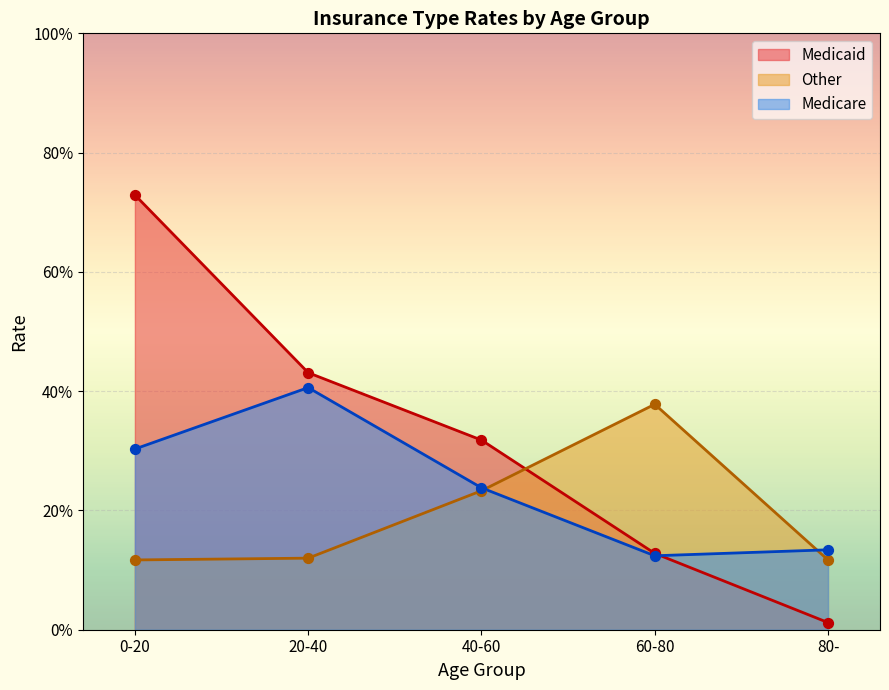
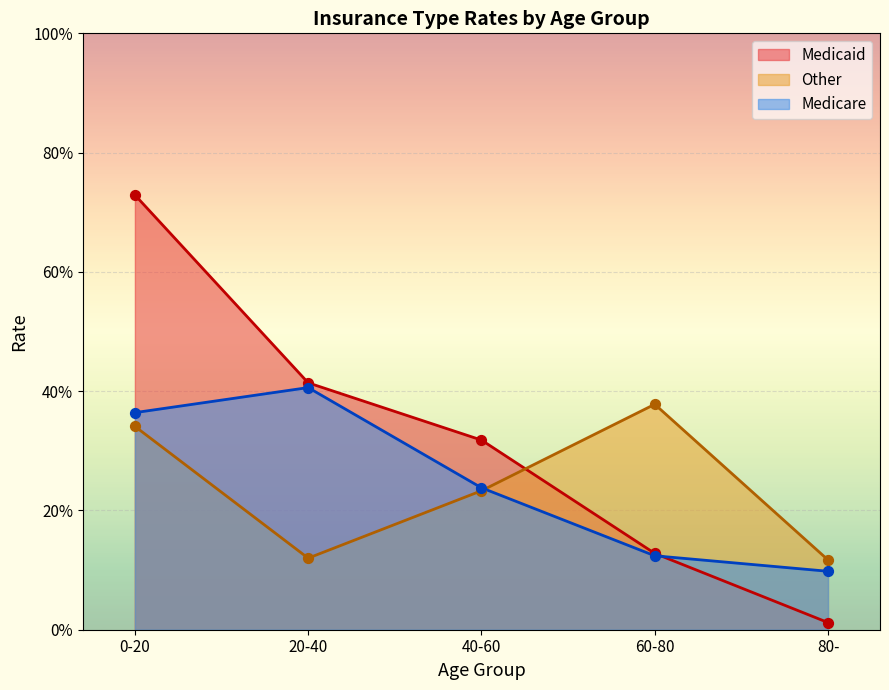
Other, 0-20: 12% -> 34%
Medicare, 0-20: 30% -> 36%
Medicaid, 20-40: 43% -> 41%
Medicare, 80-: 13% -> 10%
